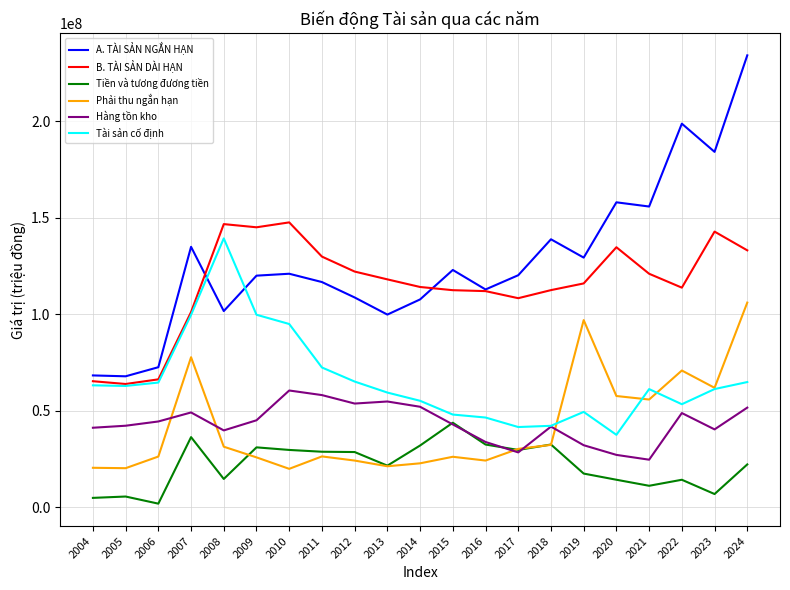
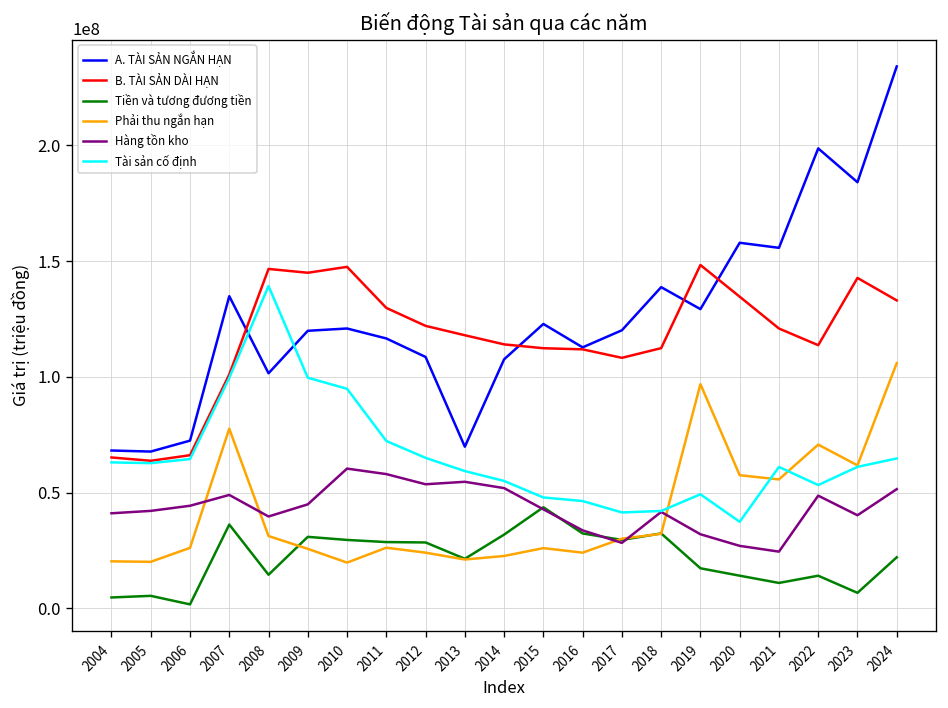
A. TÀI SẢN NGẮN HẠN, 2013: 100000000 -> 70000000
B. TÀI SẢN DÀI HẠN, 2019: 116000000 -> 148000000
